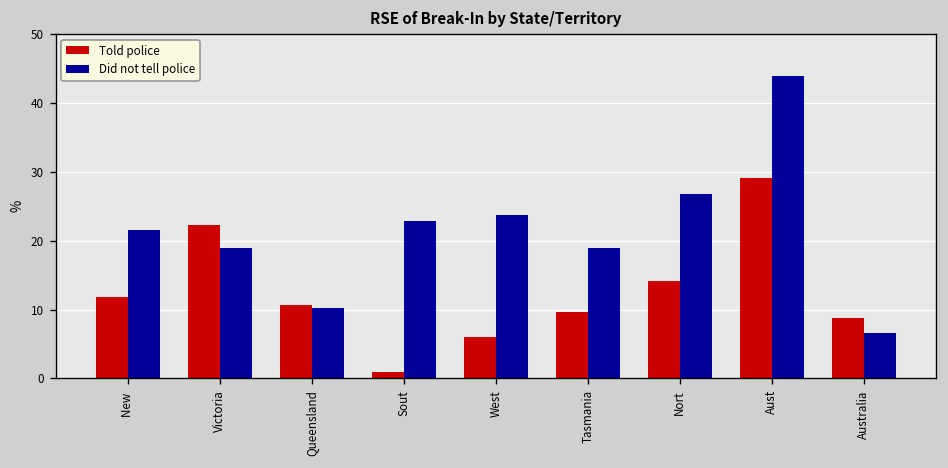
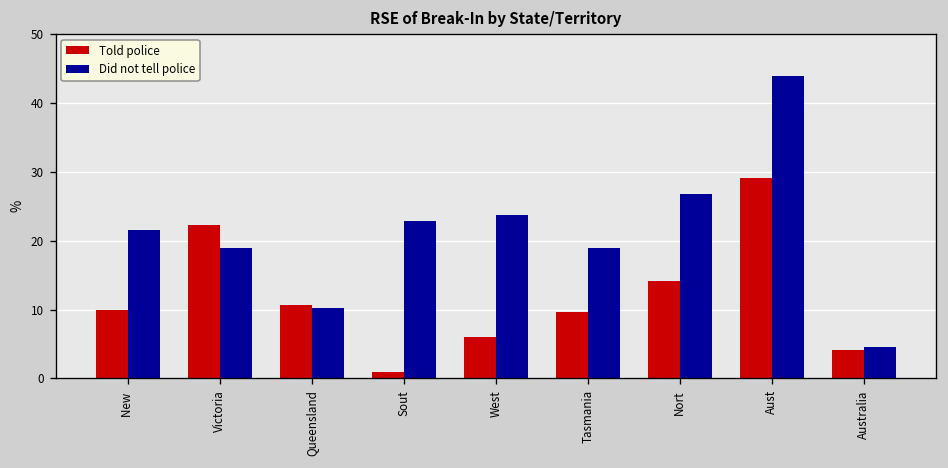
Told police, New: 12 -> 10
Told police, Australia: 9 -> 4
Did not tell police, Australia: 7 -> 5
